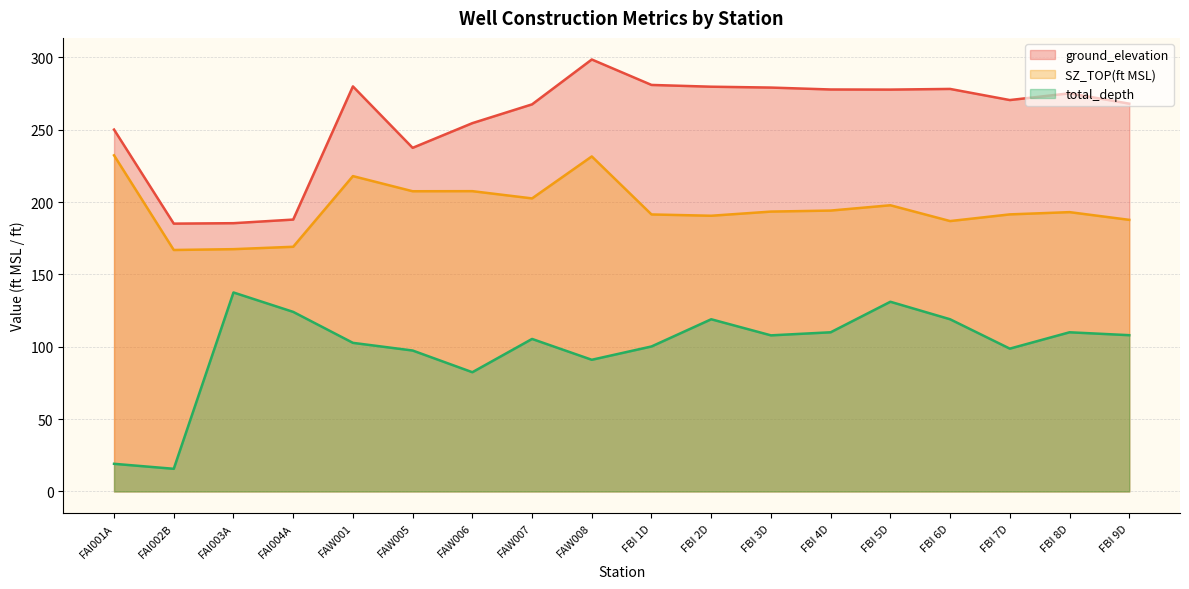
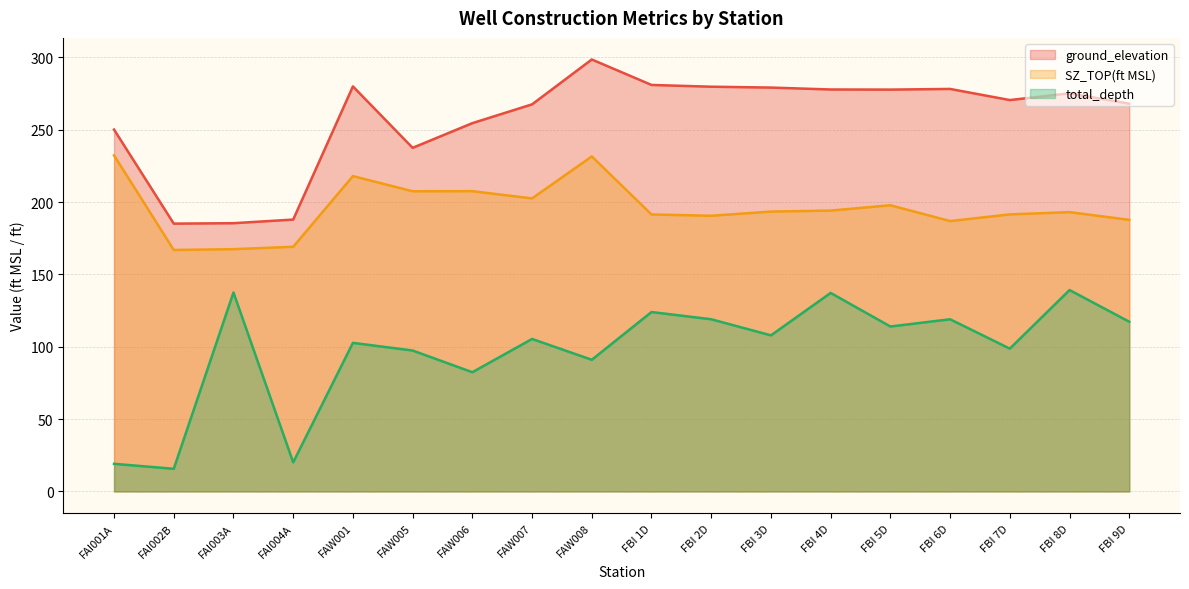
total_depth, FAI004A: 124 -> 20
total_depth, FBI 1D: 100 -> 124
total_depth, FBI 4D: 110 -> 137
total_depth, FBI 5D: 131 -> 114
total_depth, FBI 8D: 110 -> 139
total_depth, FBI 9D: 108 -> 117
